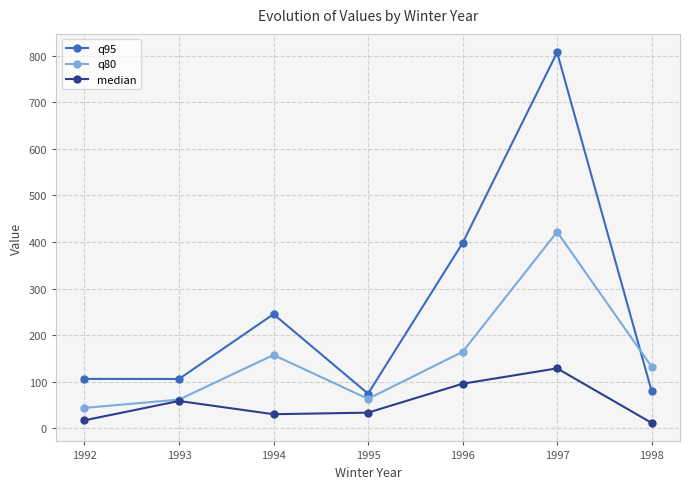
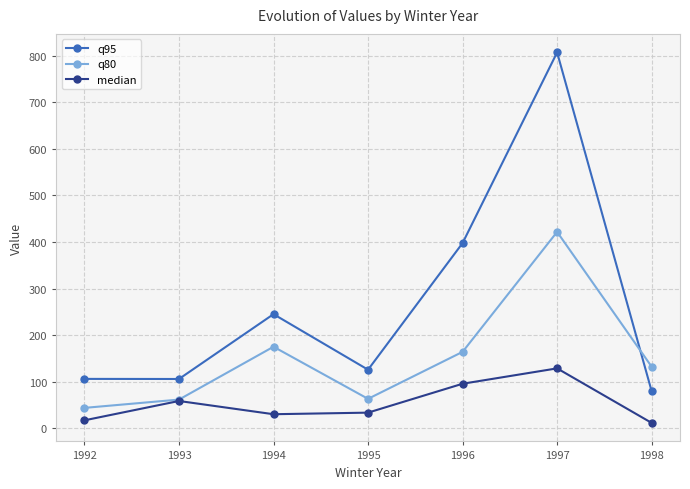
q80, 1994: 160 -> 180
q95, 1995: 70 -> 130
